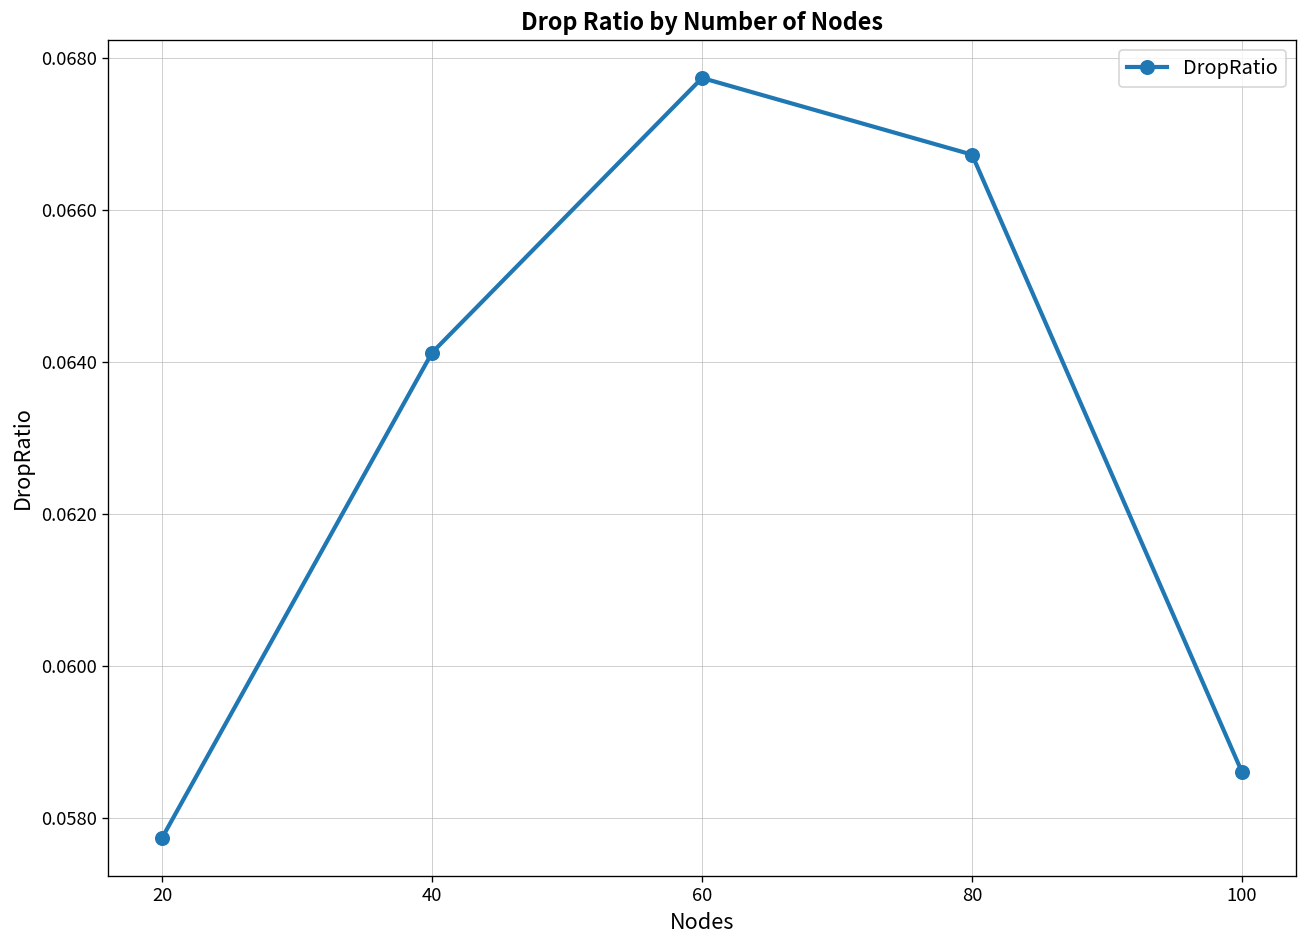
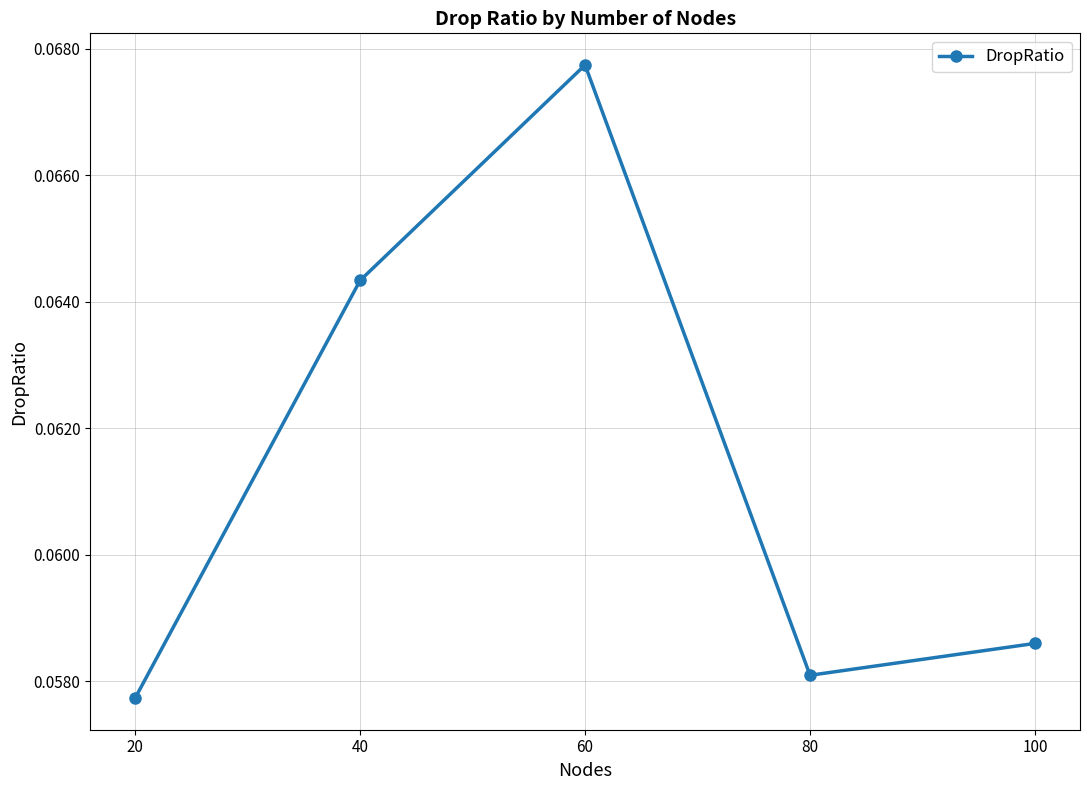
40: 0.0641 -> 0.0643
80: 0.0667 -> 0.0581
